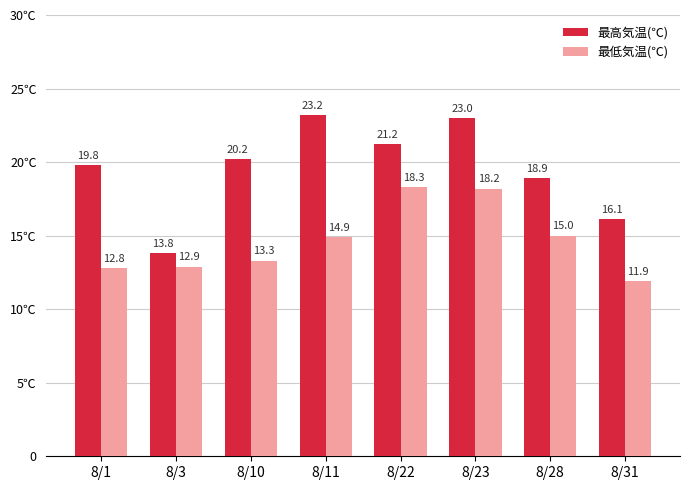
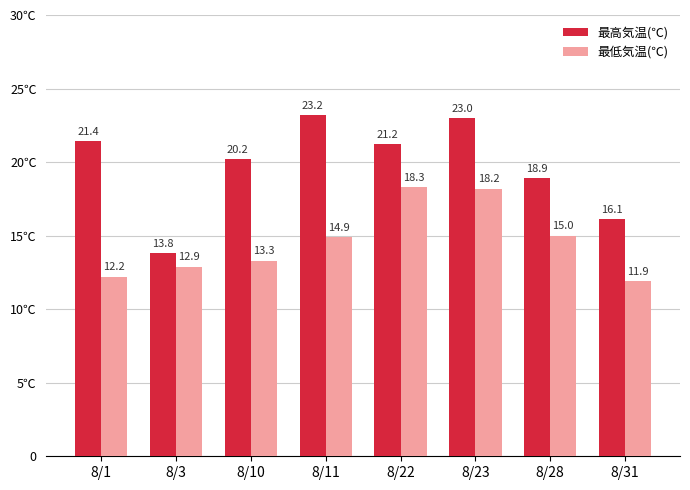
最高気温(℃), 8/1: 19.8 -> 21.4
最低気温(℃), 8/1: 12.8 -> 12.2
